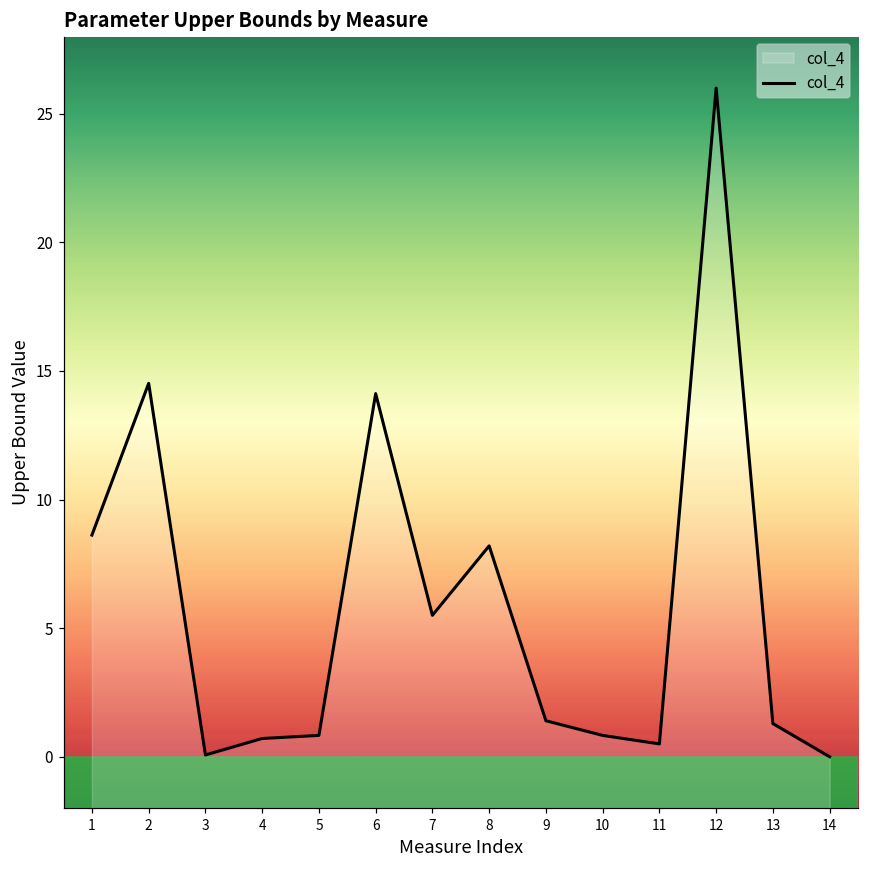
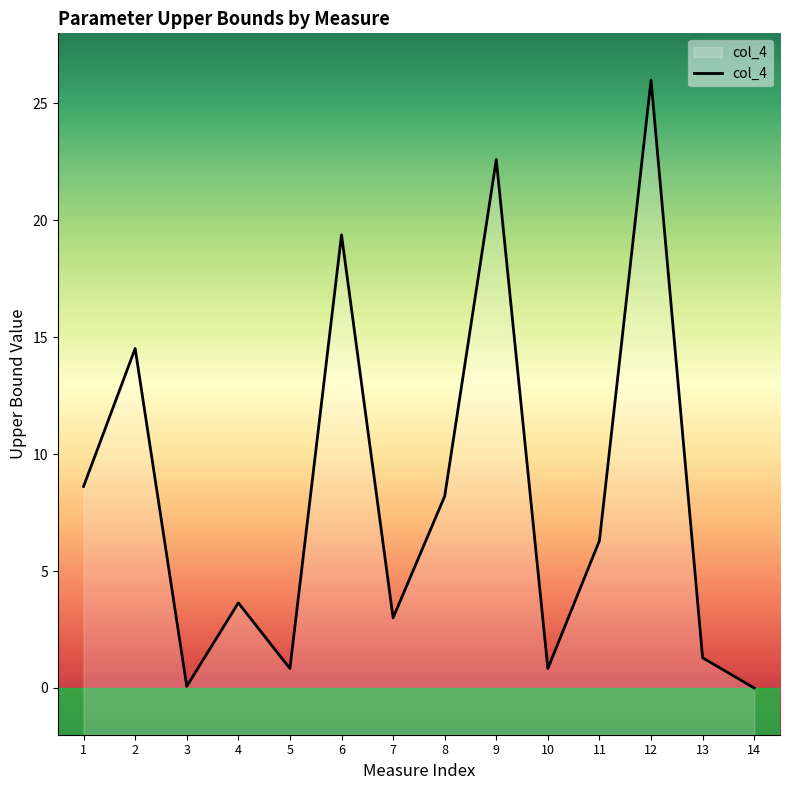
4: 0.7 -> 3.6
6: 14.1 -> 19.4
7: 5.5 -> 3.0
9: 1.4 -> 22.6
11: 0.5 -> 6.3
